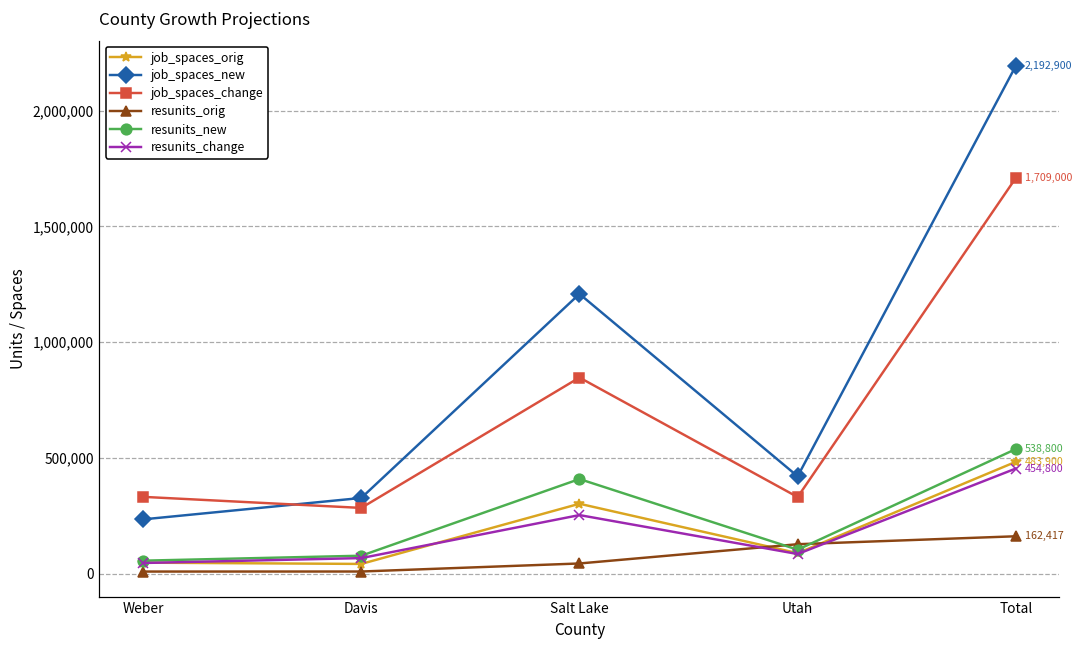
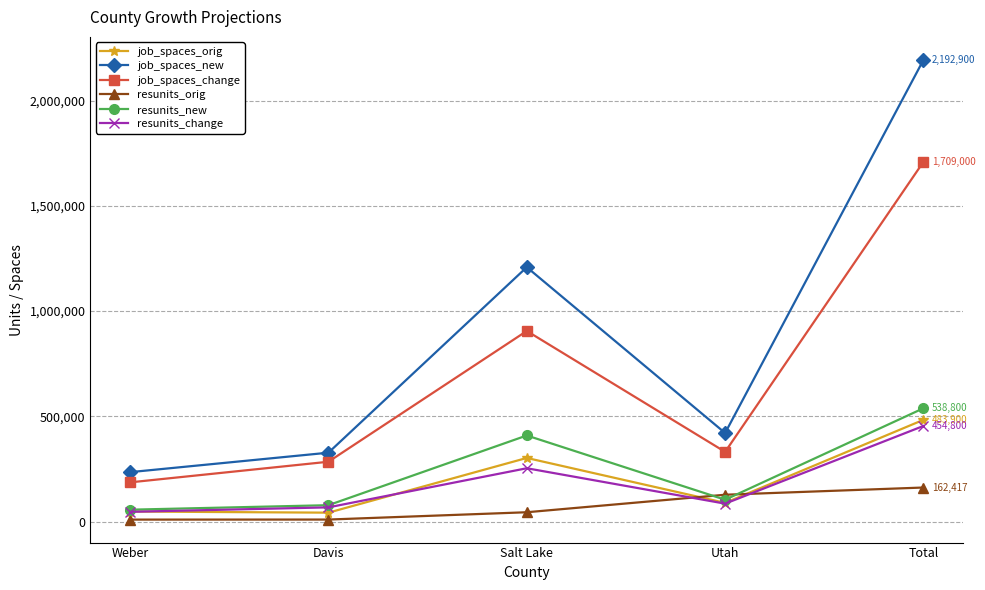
job_spaces_change, Weber: 330,000 -> 190,000
job_spaces_change, Salt Lake: 850,000 -> 910,000
